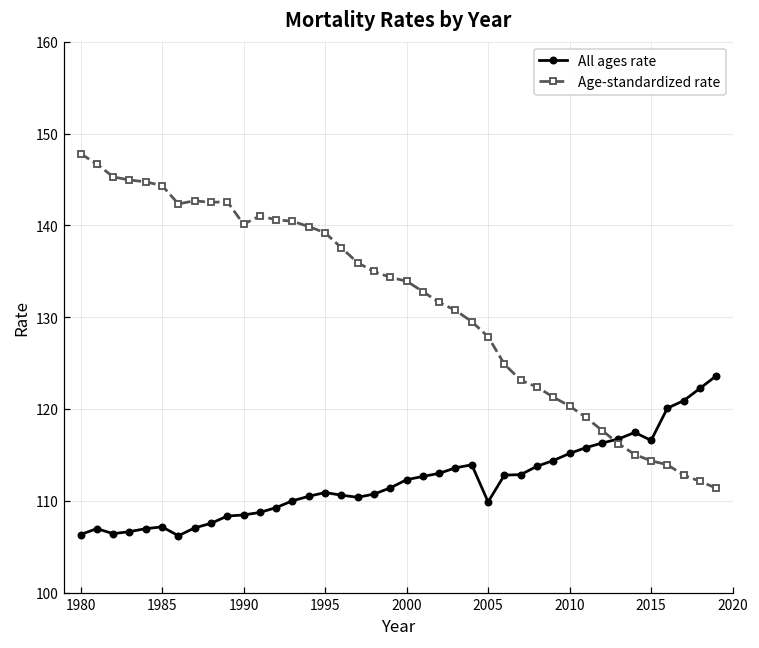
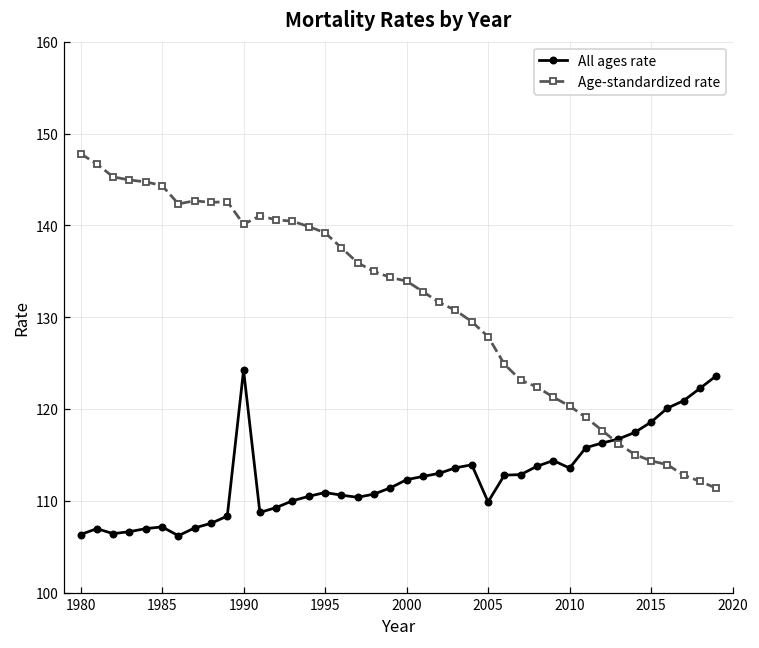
All ages rate, 1990: 108 -> 124
All ages rate, 2010: 115 -> 114
All ages rate, 2015: 117 -> 119
